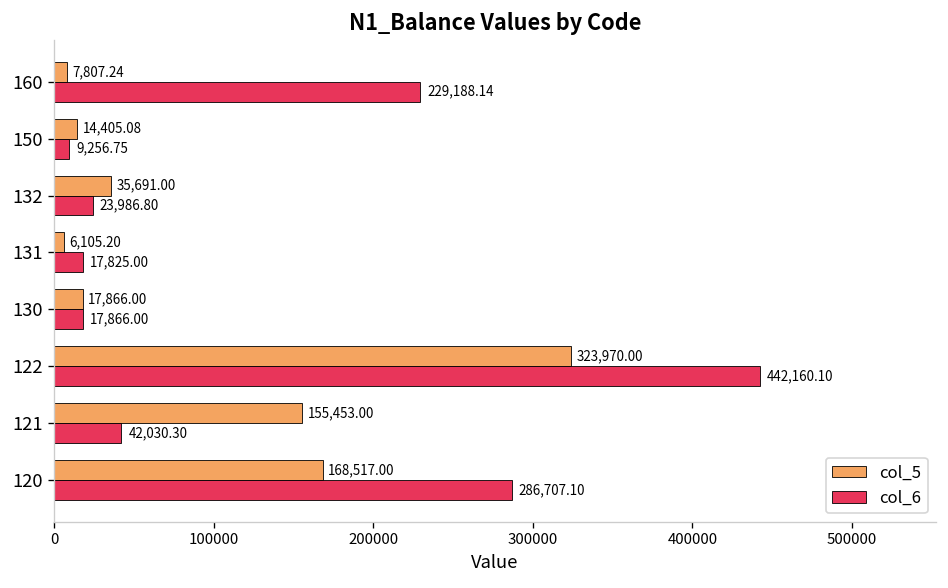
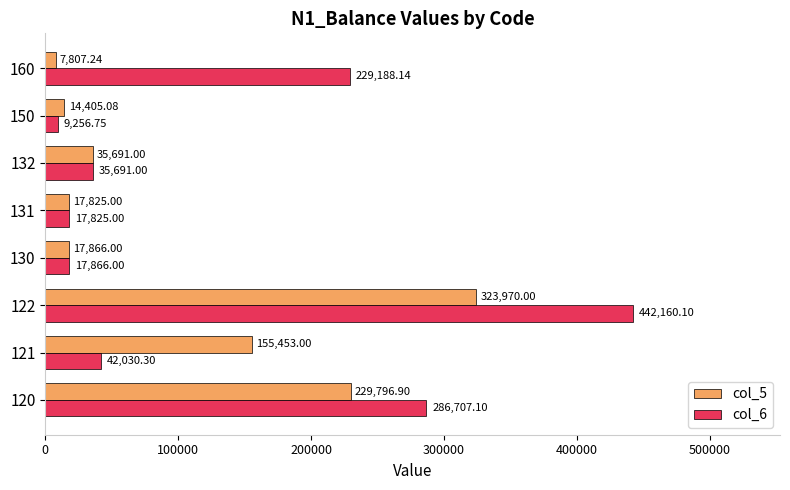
col_6, 132: 23,986.80 -> 35,691.00
col_5, 131: 6,105.20 -> 17,825.00
col_5, 120: 168,517.00 -> 229,796.90
